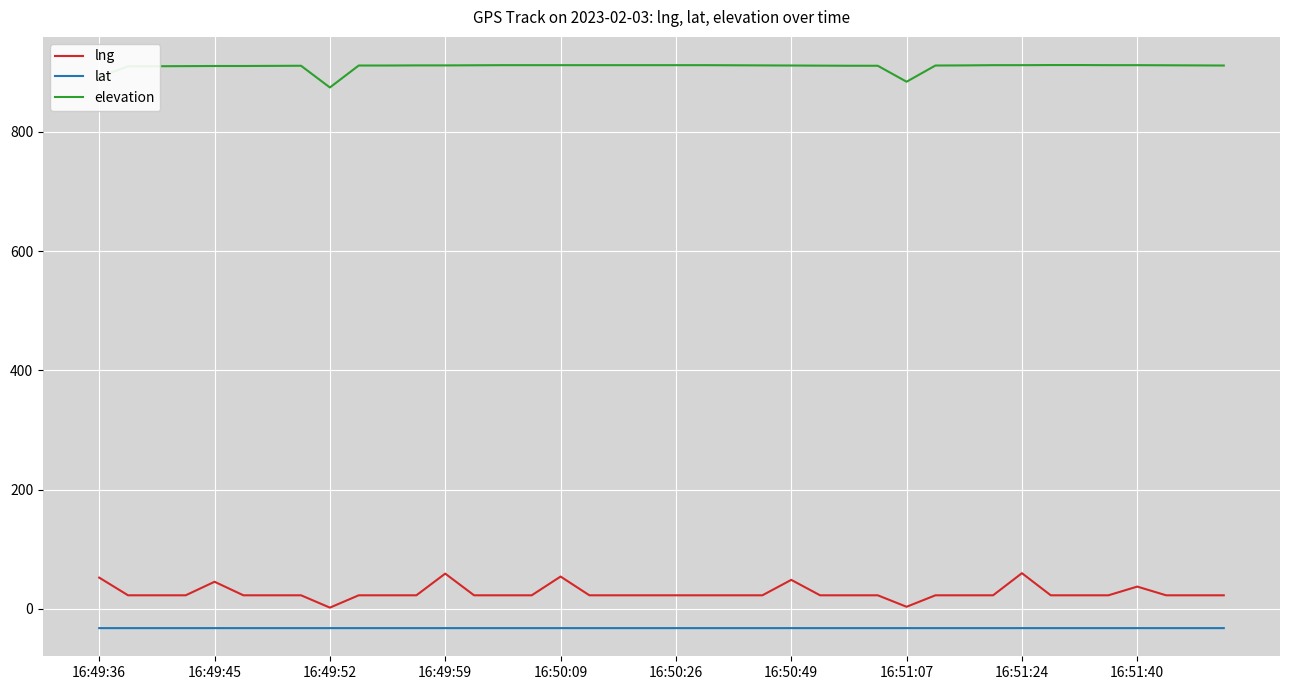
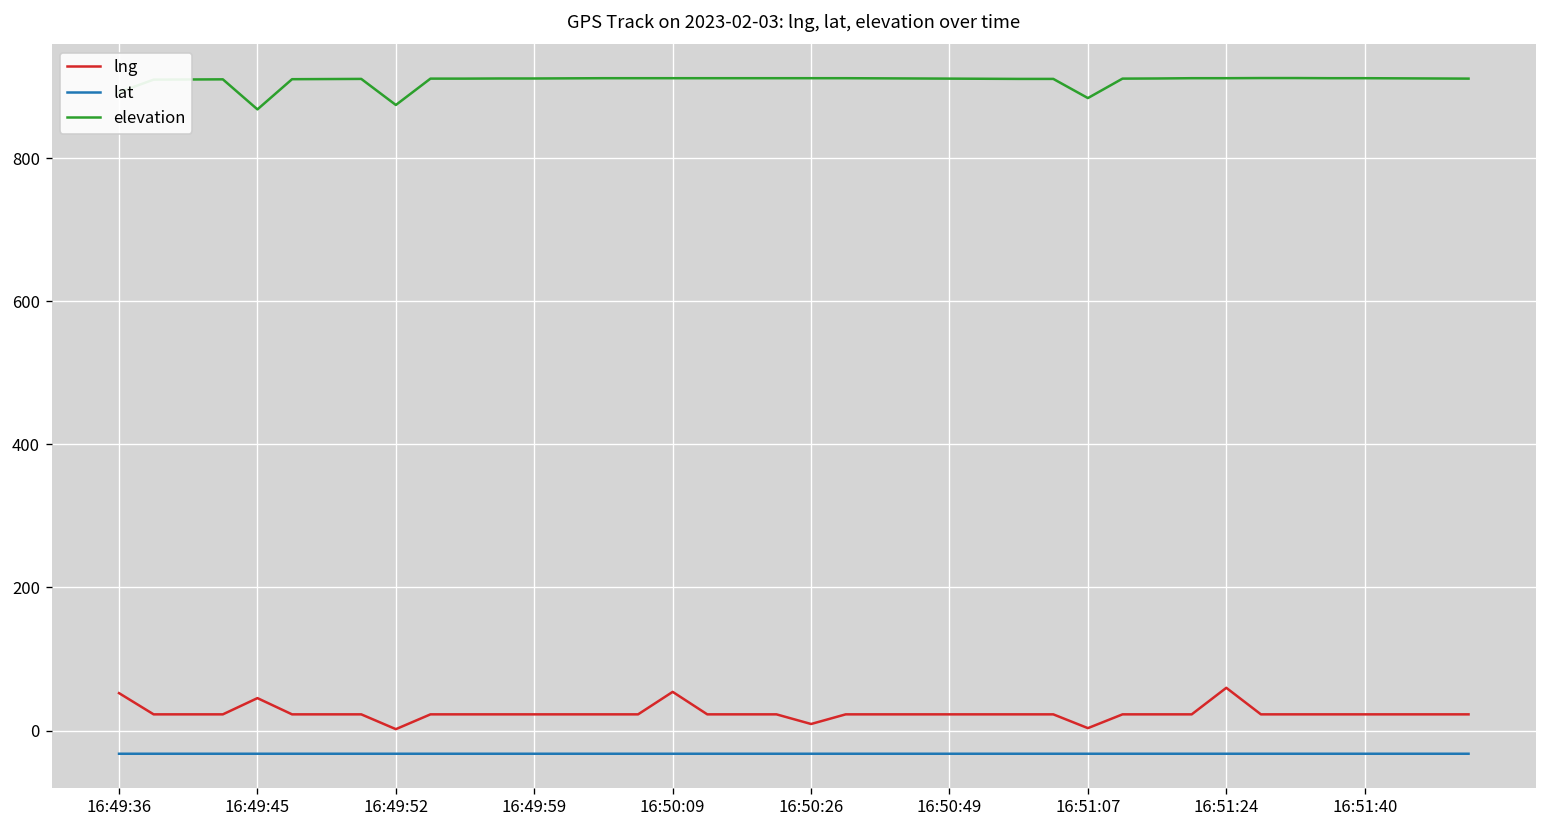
elevation, 16:49:45: 910 -> 870
lng, 16:49:59: 60 -> 20
lng, 16:50:26: 20 -> 10
lng, 16:50:49: 50 -> 20
lng, 16:51:40: 40 -> 20
